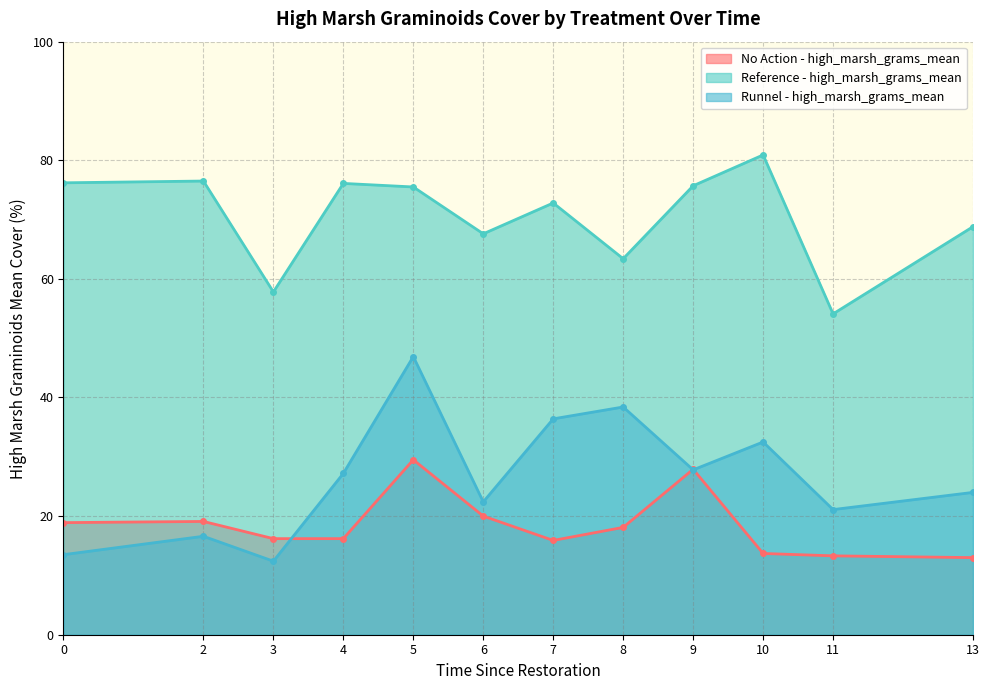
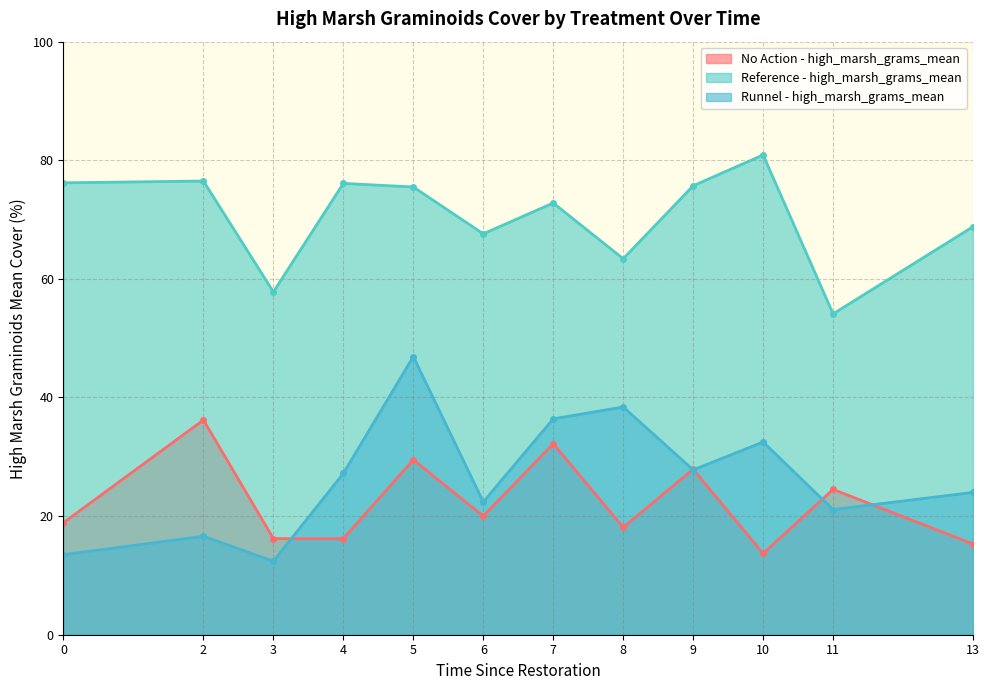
No Action - high_marsh_grams_mean, 2: 19 -> 36
No Action - high_marsh_grams_mean, 7: 16 -> 32
No Action - high_marsh_grams_mean, 11: 13 -> 25
No Action - high_marsh_grams_mean, 13: 13 -> 15
